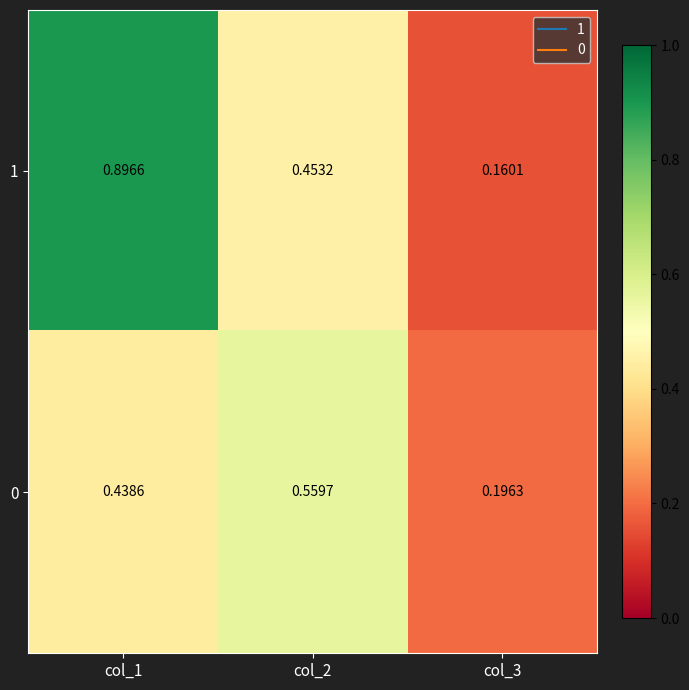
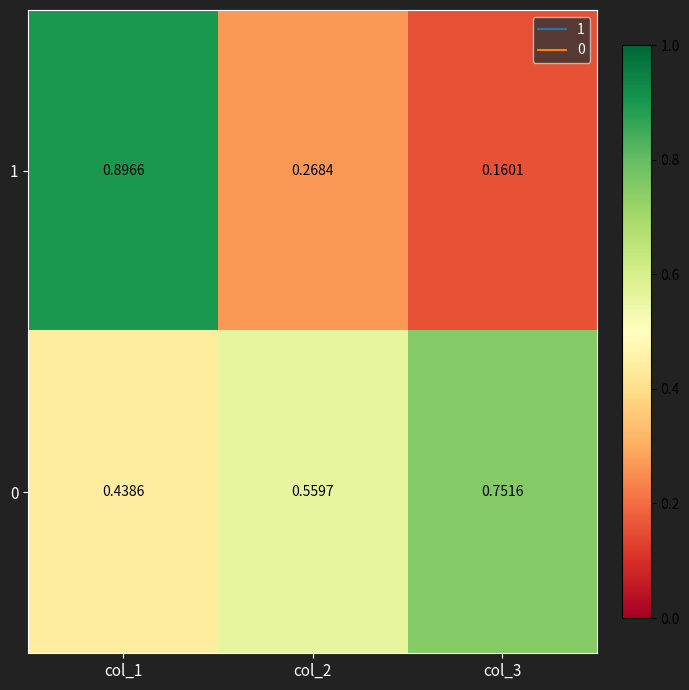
1, col_2: 0.4532 -> 0.2684
0, col_3: 0.1963 -> 0.7516
